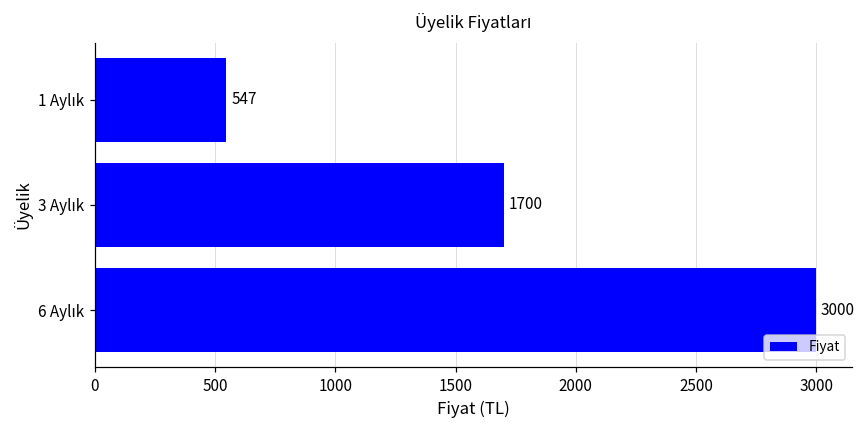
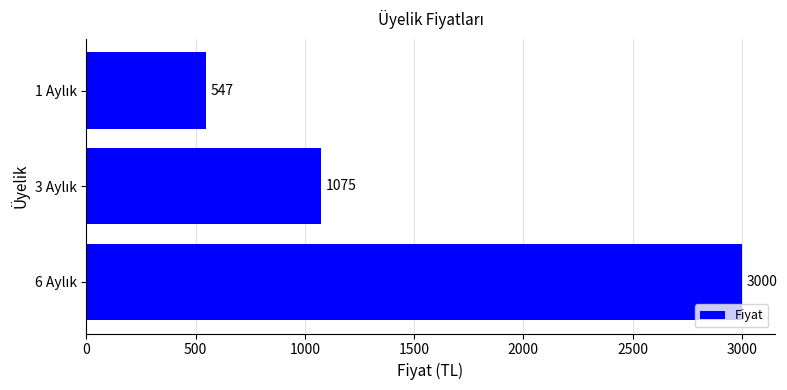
3 Aylık: 1700 -> 1075
